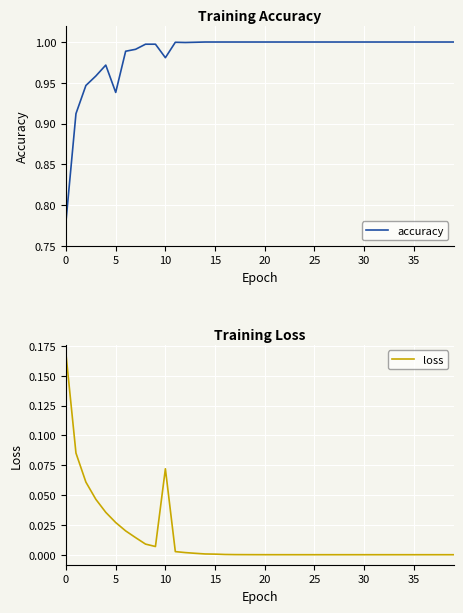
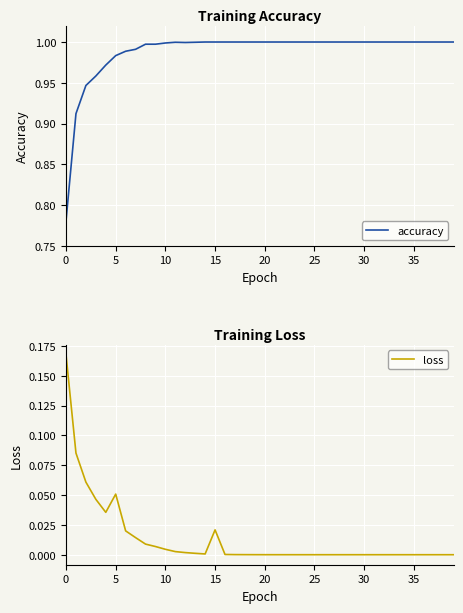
Training Accuracy, 5: 0.94 -> 0.98
Training Accuracy, 10: 0.98 -> 1.00
Training Loss, 5: 0.027 -> 0.051
Training Loss, 10: 0.072 -> 0.005
Training Loss, 15: 0.000 -> 0.021
